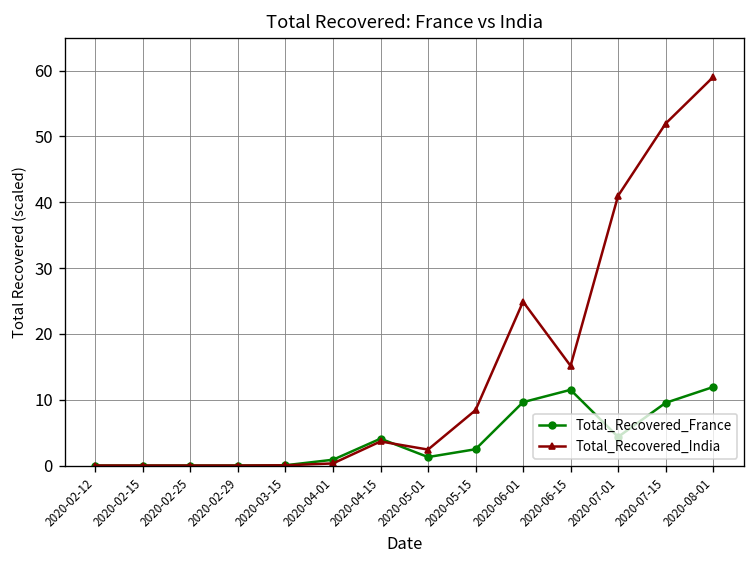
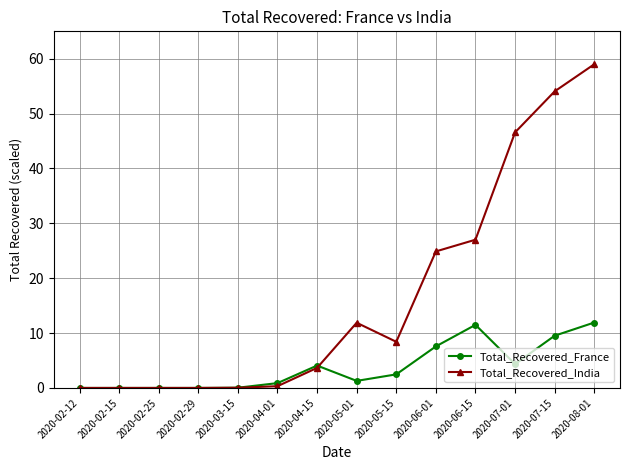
Total_Recovered_India, 2020-05-01: 2 -> 12
Total_Recovered_France, 2020-06-01: 10 -> 8
Total_Recovered_India, 2020-06-15: 15 -> 27
Total_Recovered_India, 2020-07-01: 41 -> 47
Total_Recovered_India, 2020-07-15: 52 -> 54
